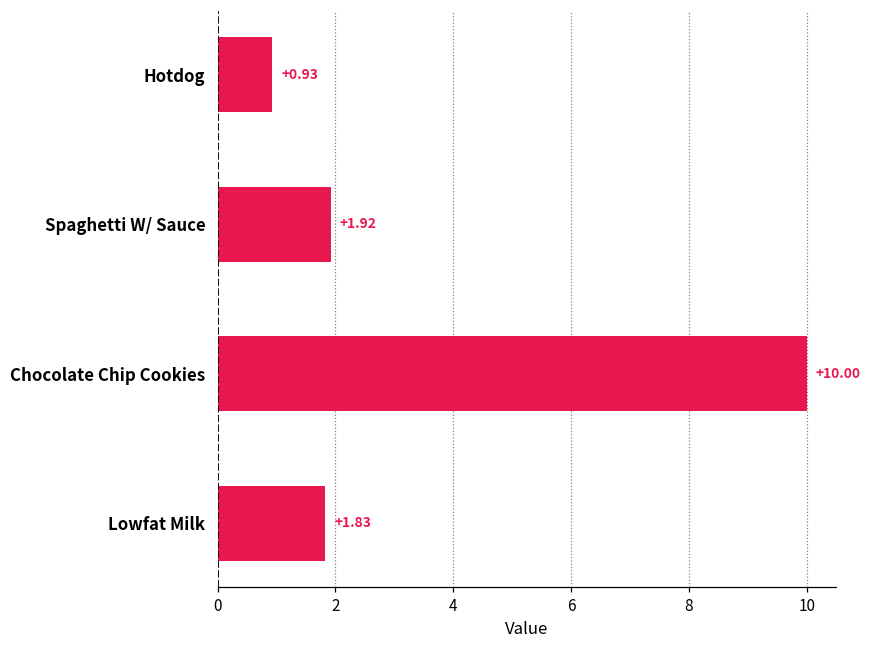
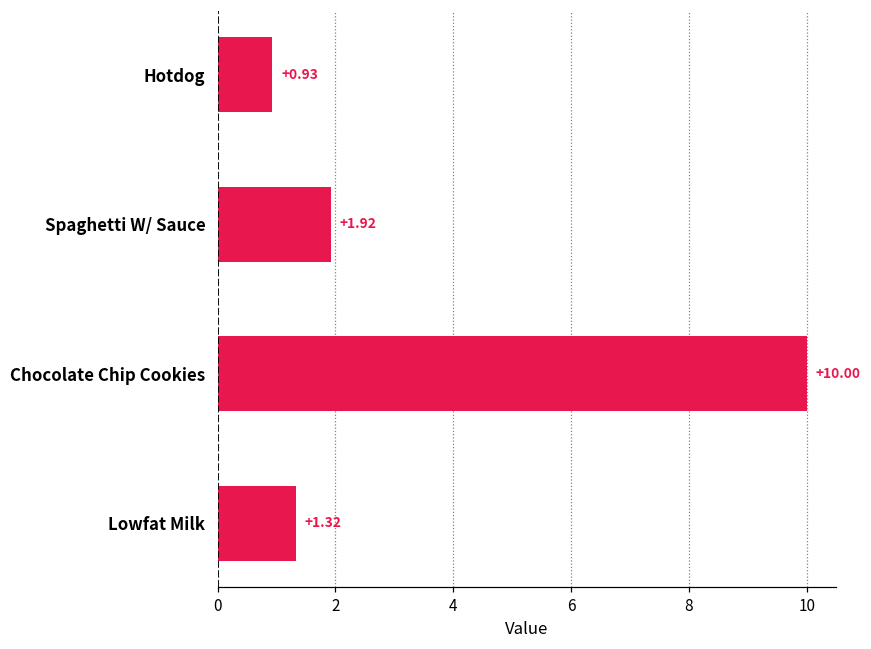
Lowfat Milk: +1.83 -> +1.32
